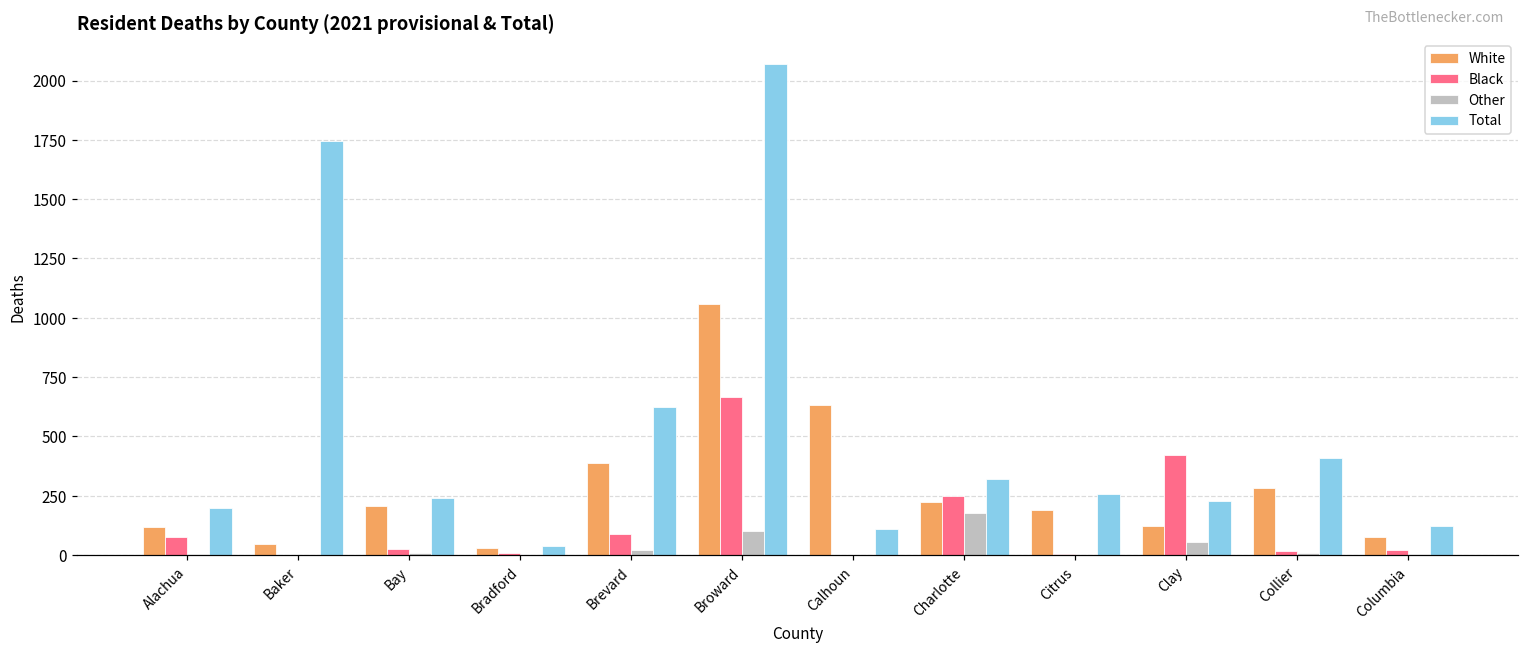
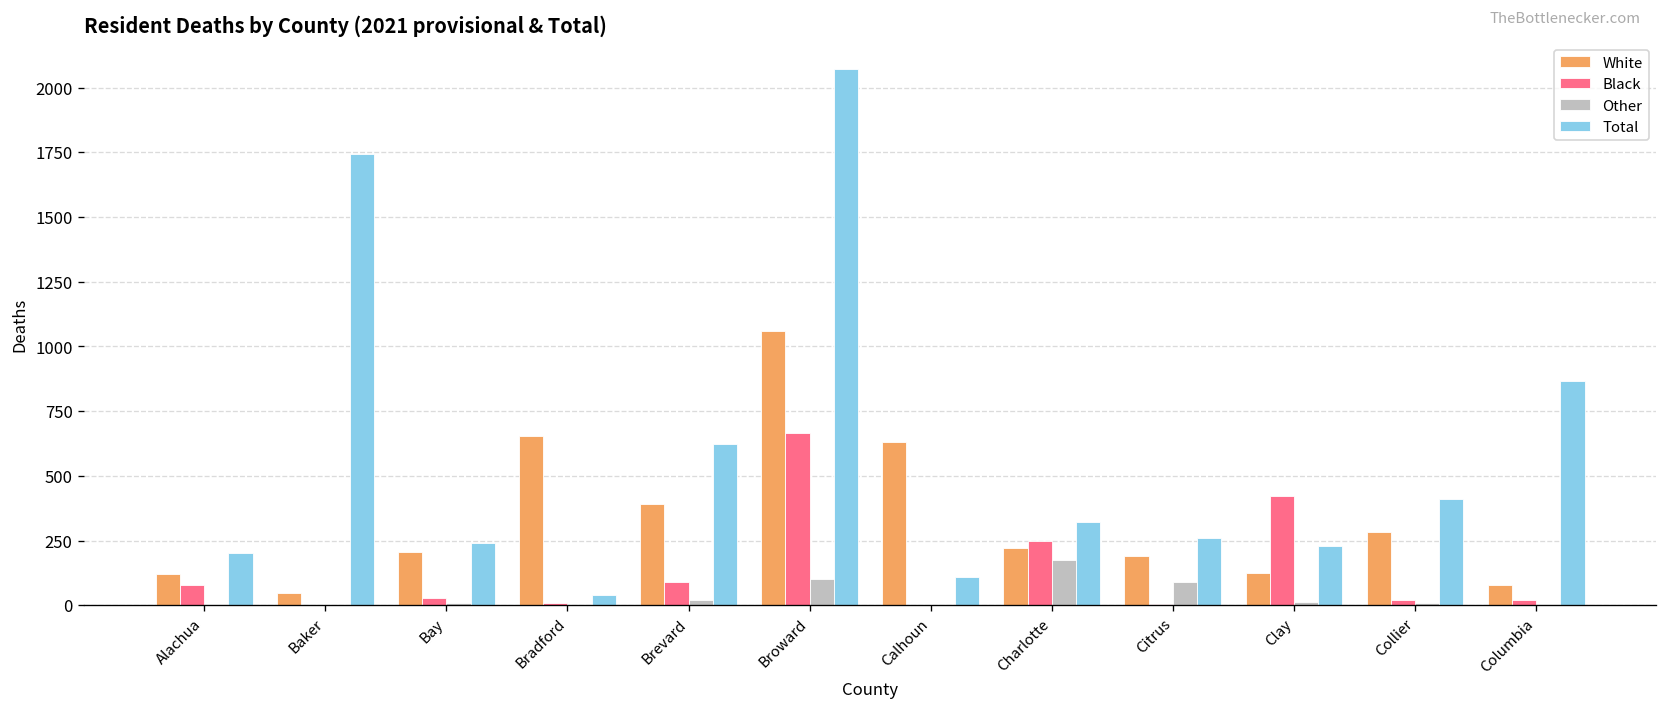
White, Bradford: 30 -> 650
Other, Citrus: 0 -> 90
Other, Clay: 60 -> 10
Total, Columbia: 120 -> 870
